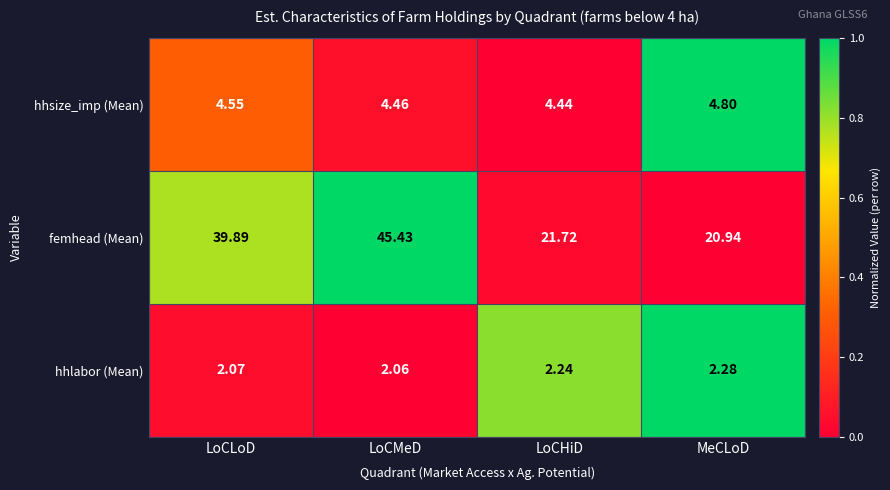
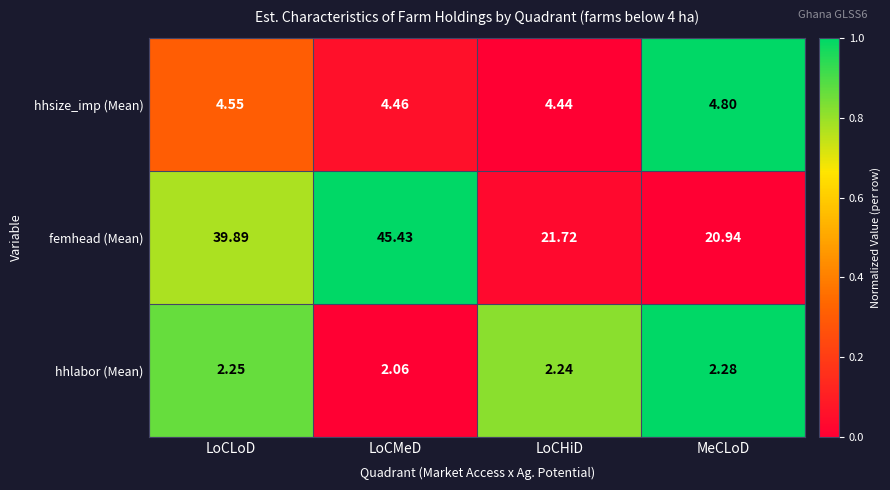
hhlabor (Mean), LoCLoD: 2.07 -> 2.25
